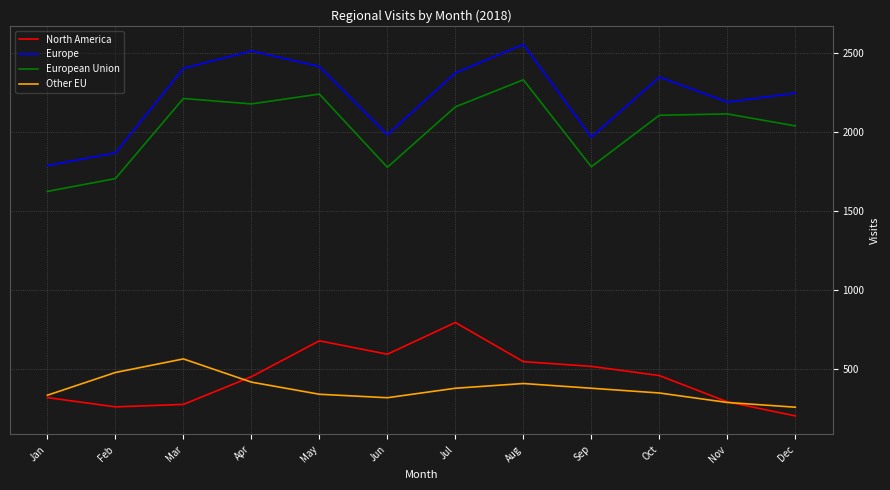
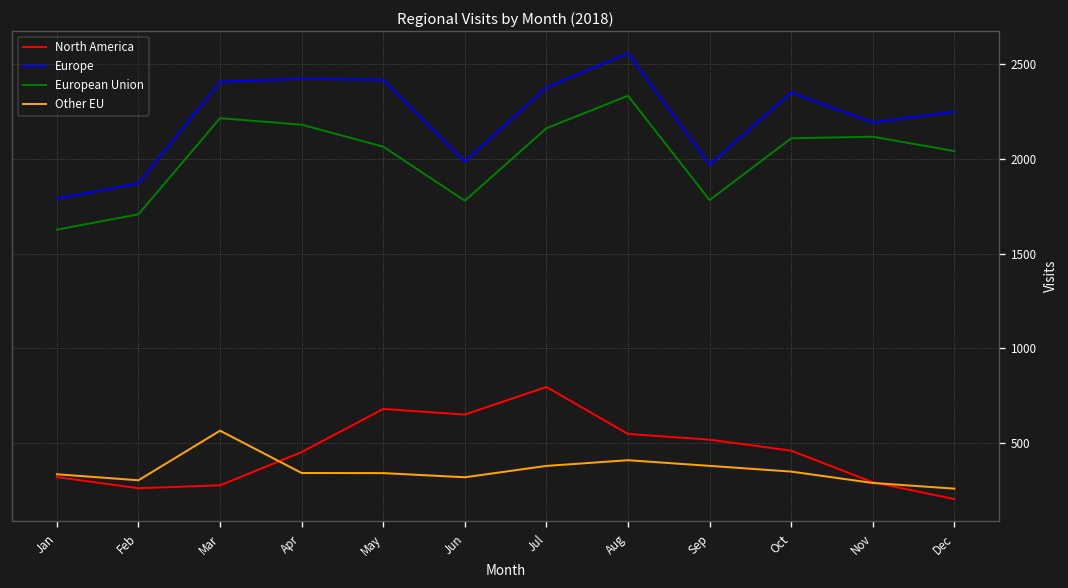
Other EU, Feb: 480 -> 300
Europe, Apr: 2520 -> 2420
Other EU, Apr: 420 -> 340
European Union, May: 2240 -> 2060
North America, Jun: 600 -> 650
